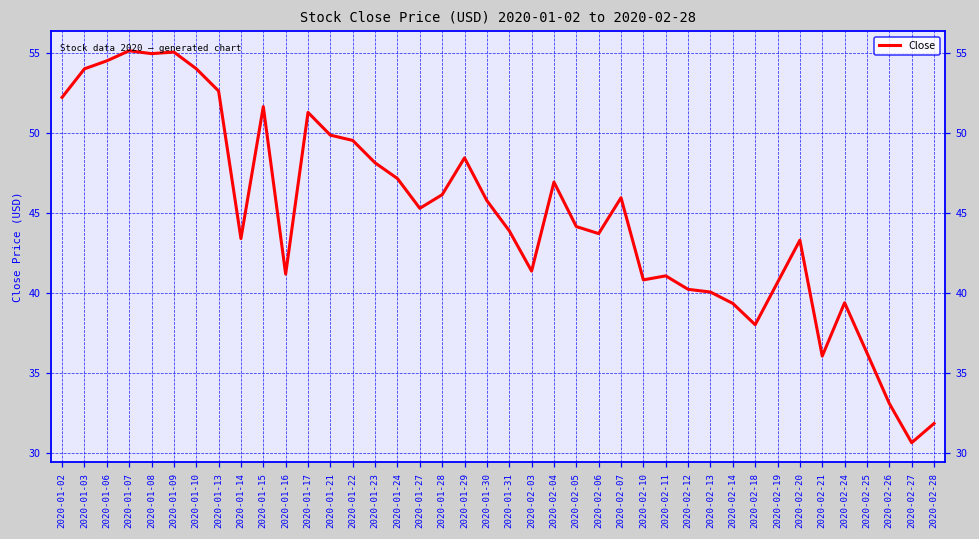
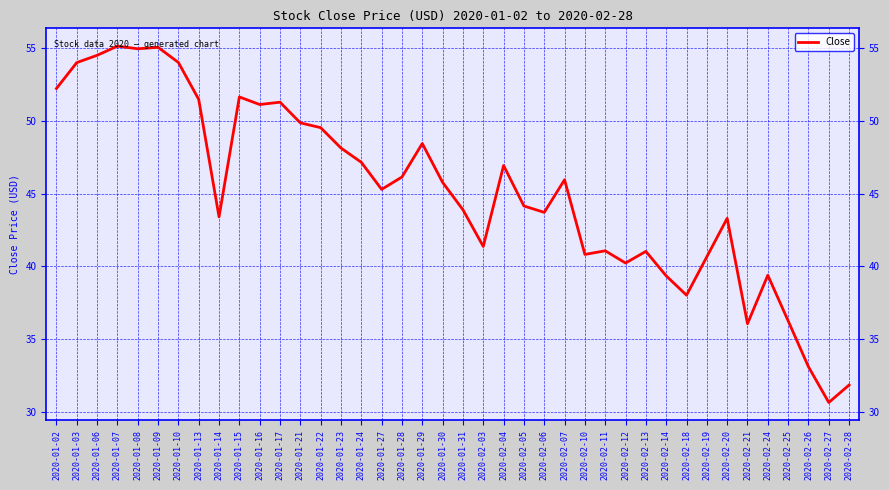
2020-01-13: 52.6 -> 51.5
2020-01-16: 41.2 -> 51.1
2020-02-13: 40.1 -> 41.0
